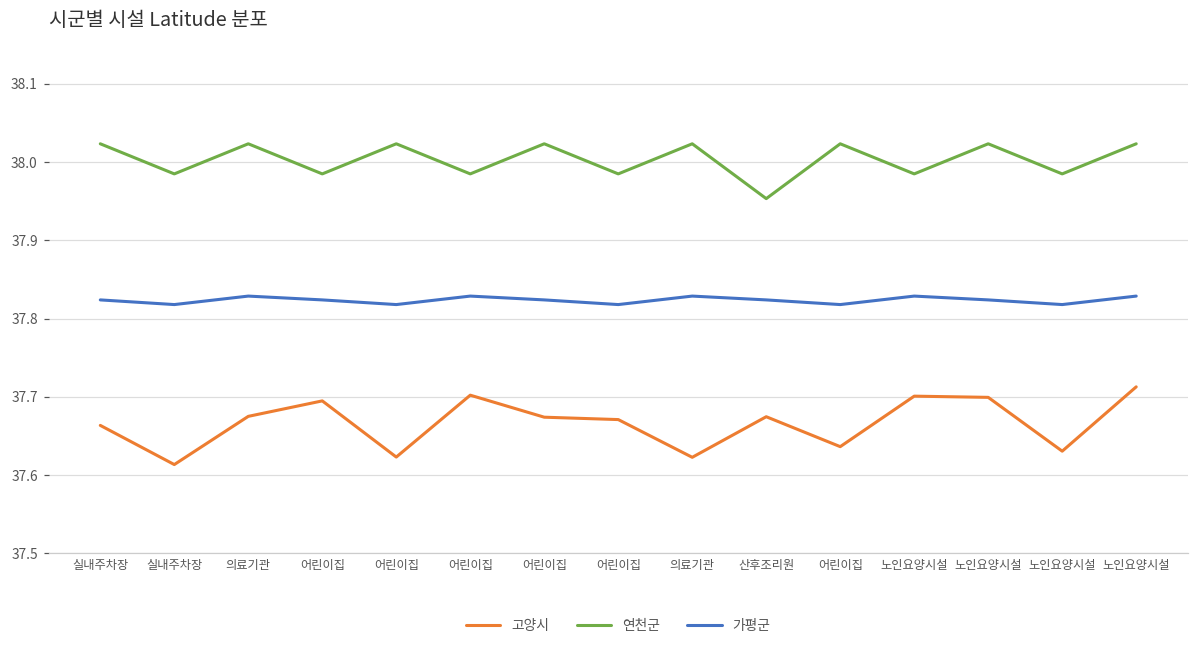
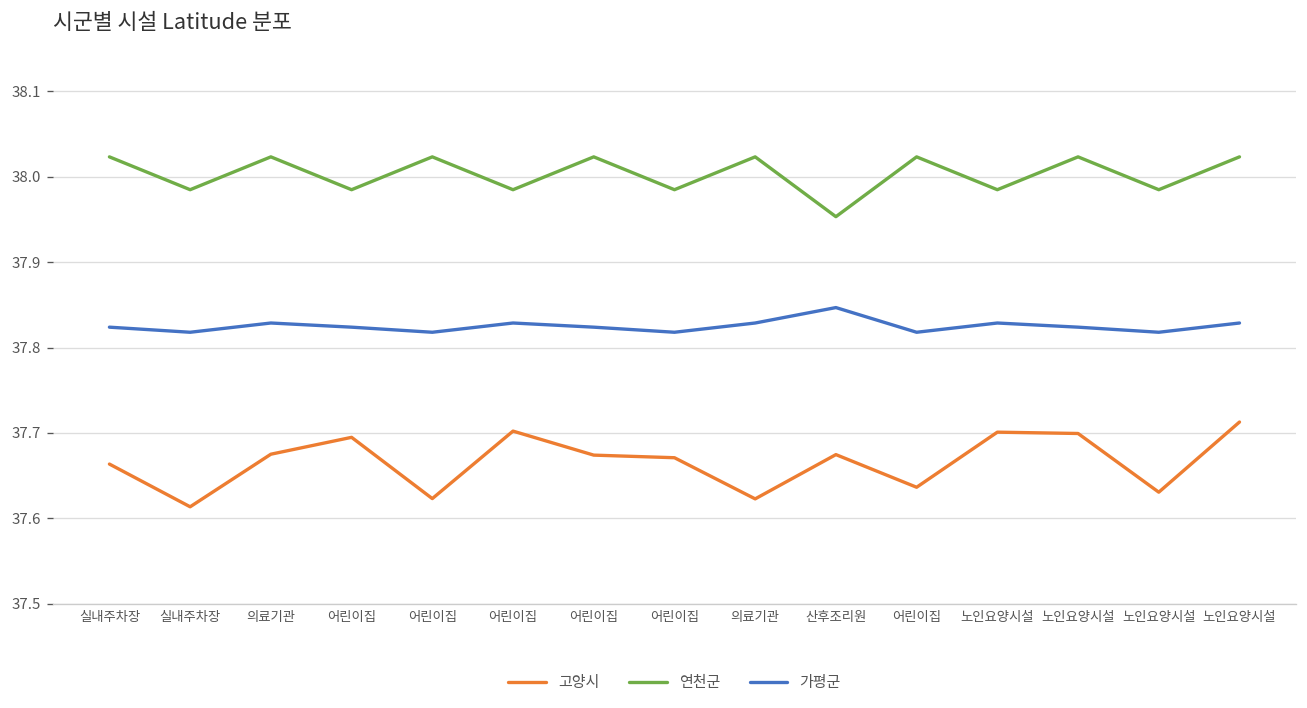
가평군, 산후조리원: 37.82 -> 37.85
